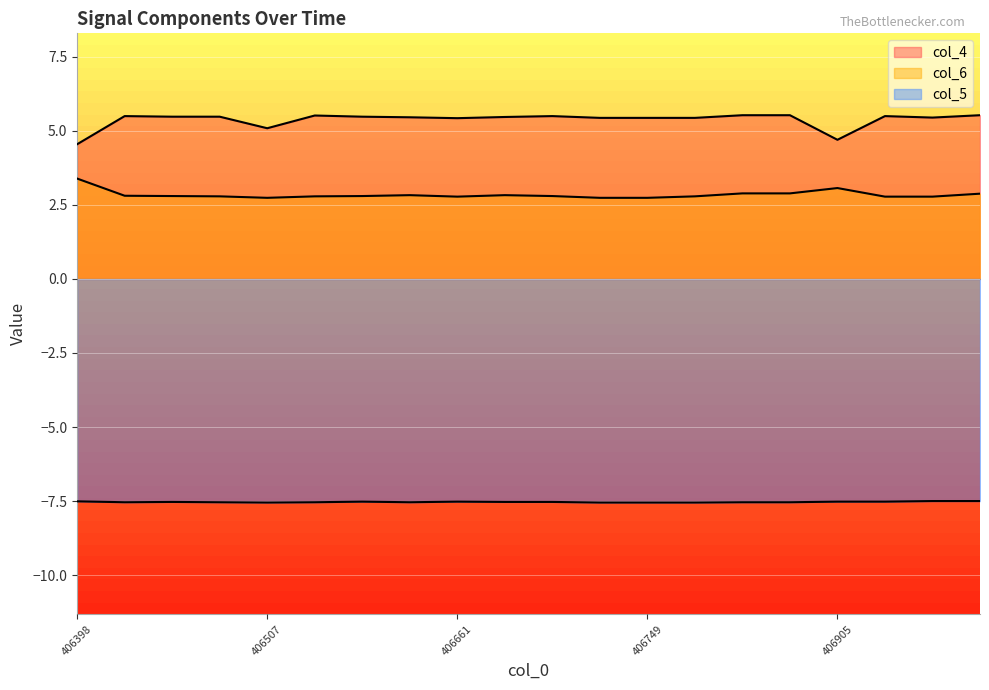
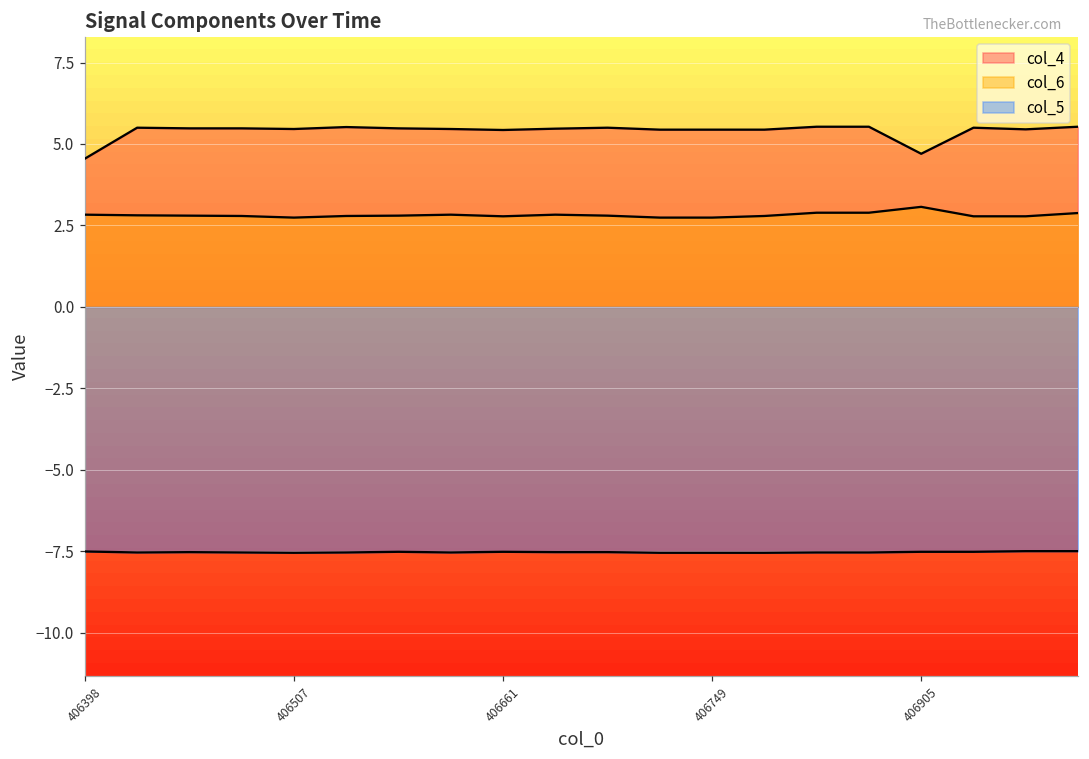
col_6, 406398: 3.4 -> 2.8
col_4, 406507: 5.1 -> 5.5
